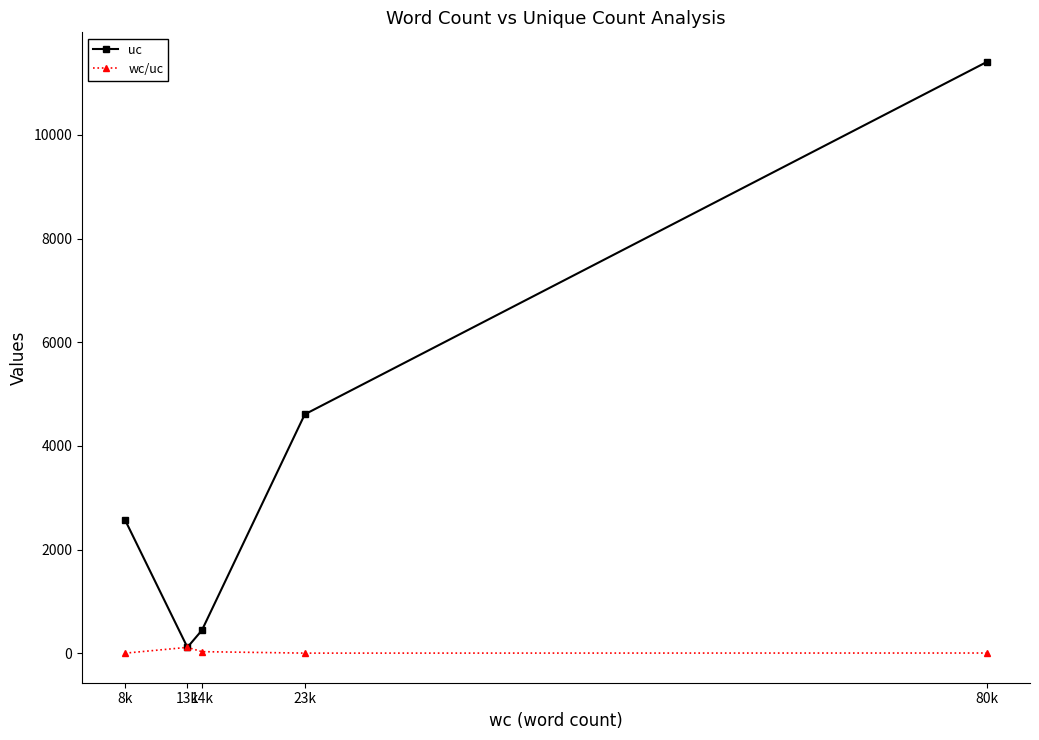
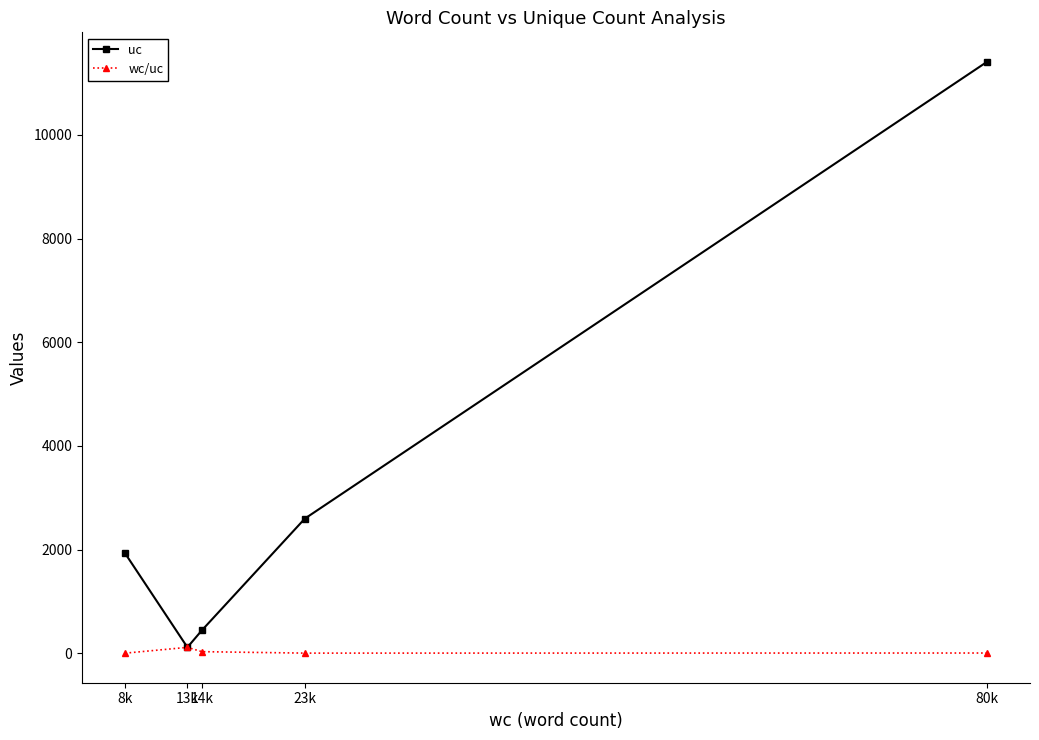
uc, 8k: 2600 -> 1900
uc, 23k: 4600 -> 2600
